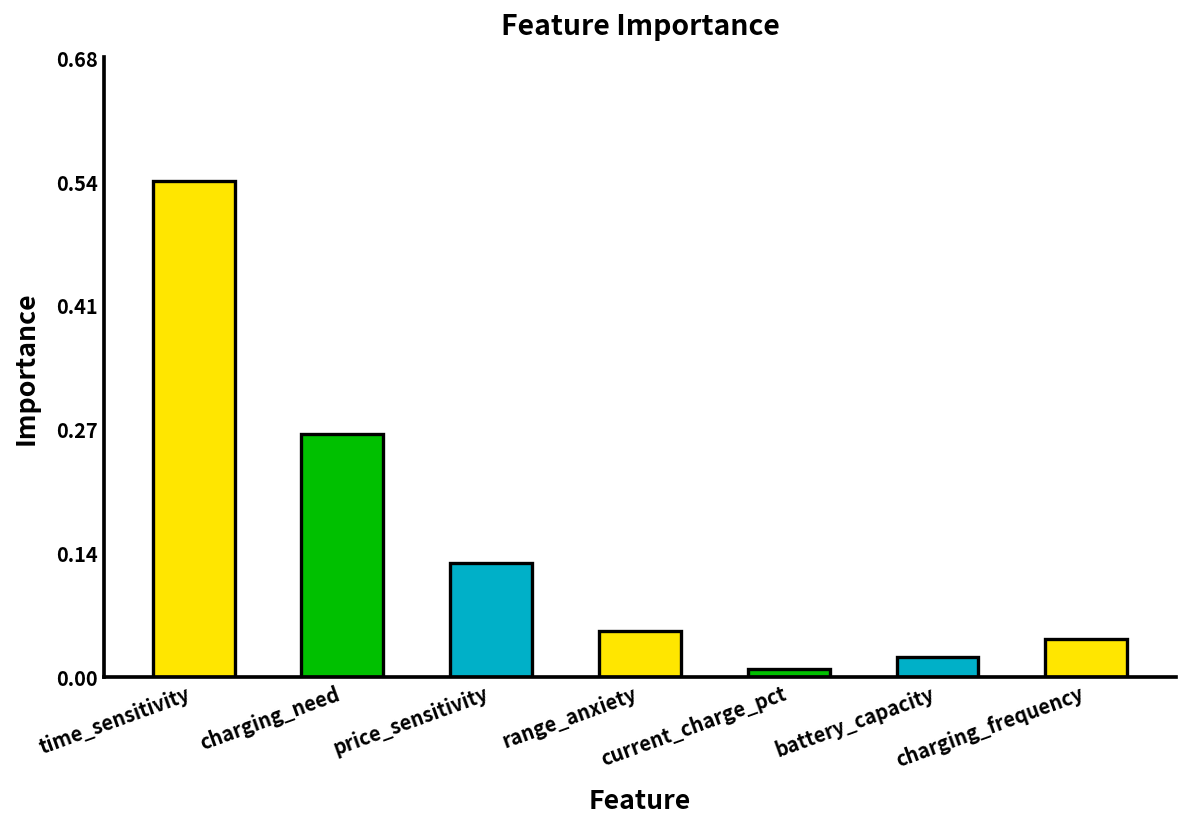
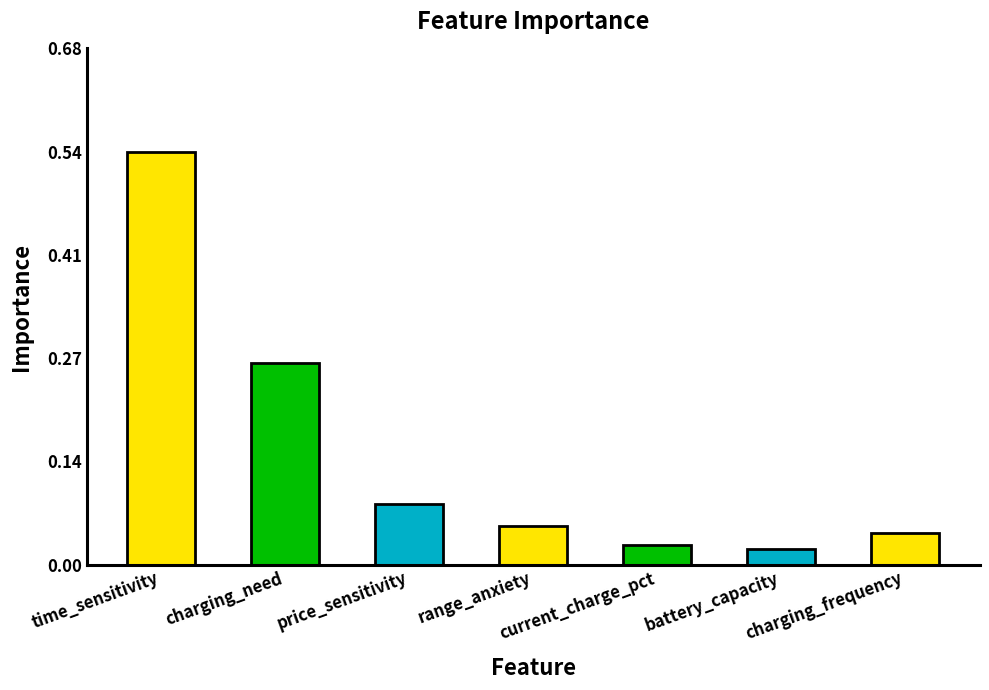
price_sensitivity: 0.13 -> 0.08
current_charge_pct: 0.01 -> 0.03
